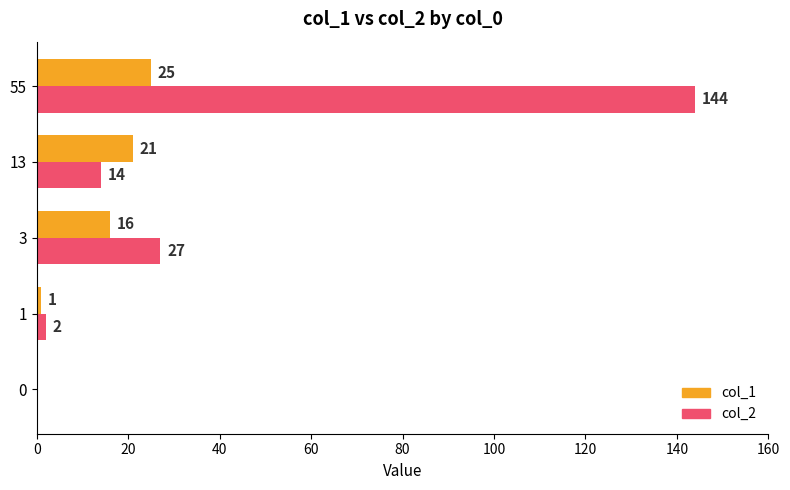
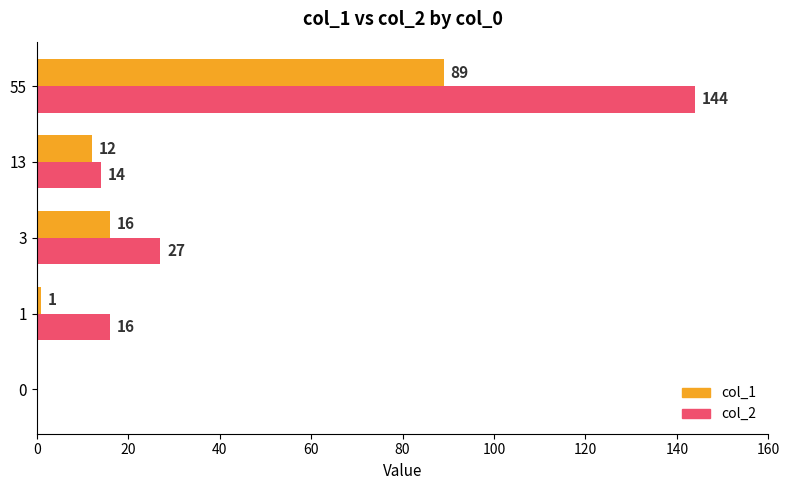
col_1, 55: 25 -> 89
col_1, 13: 21 -> 12
col_2, 1: 2 -> 16
